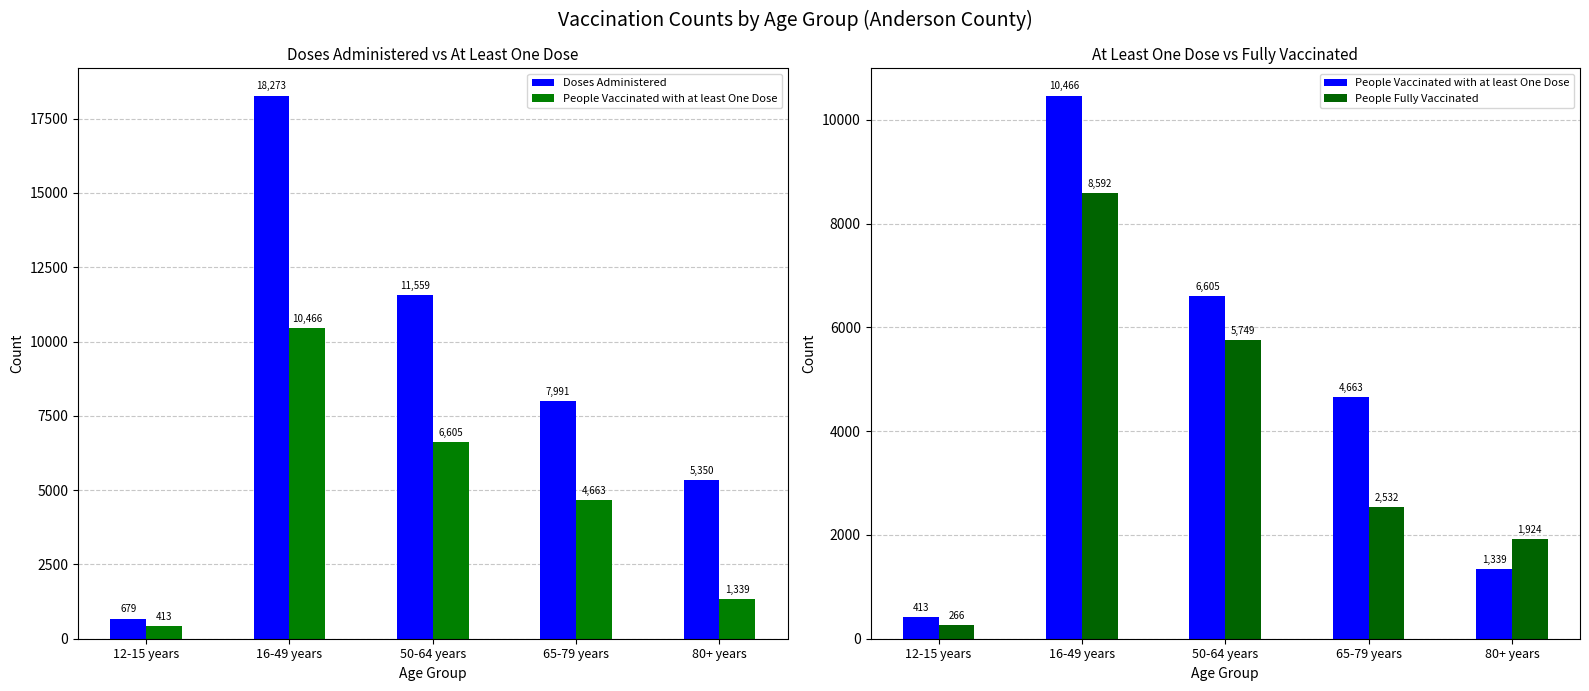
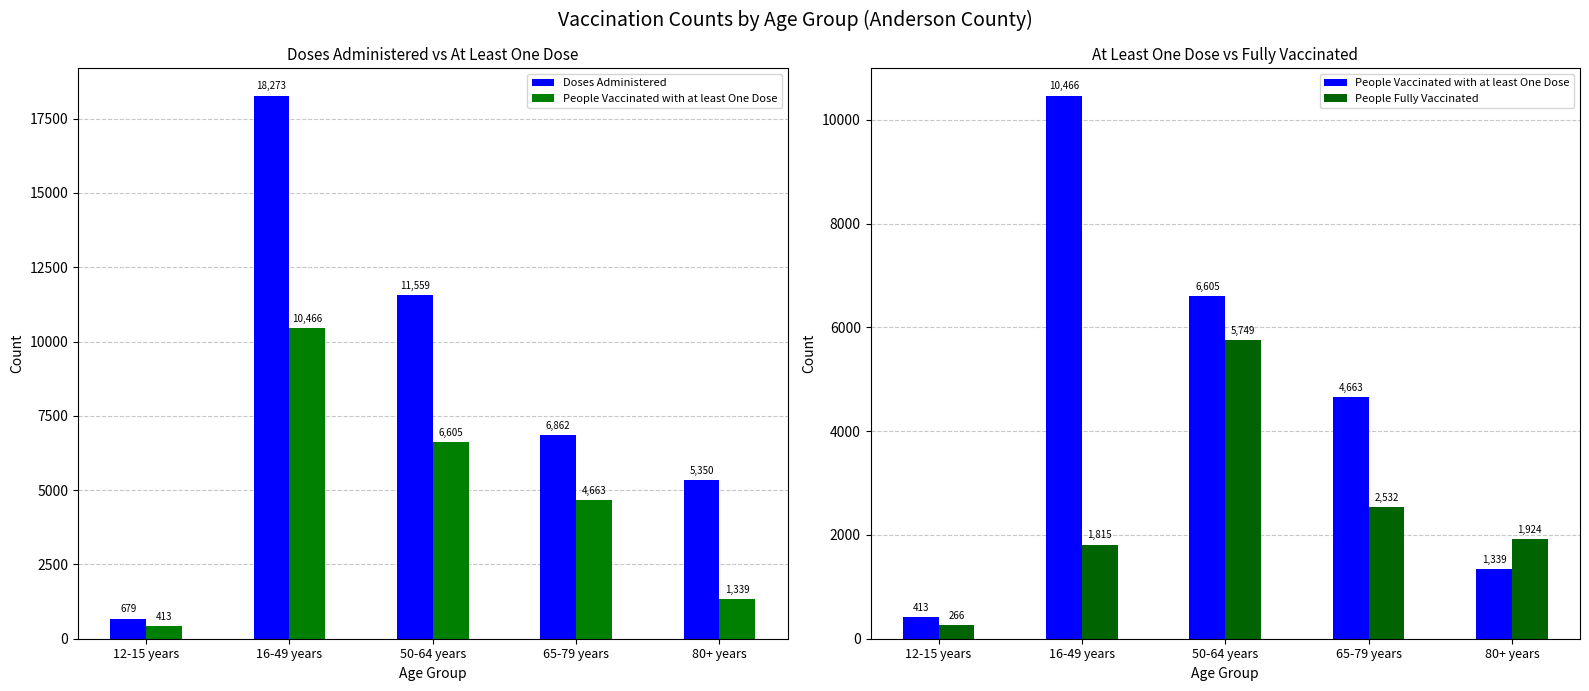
Doses Administered vs At Least One Dose, Doses Administered, 65-79 years: 7,991 -> 6,862
At Least One Dose vs Fully Vaccinated, People Fully Vaccinated, 16-49 years: 8,592 -> 1,815
